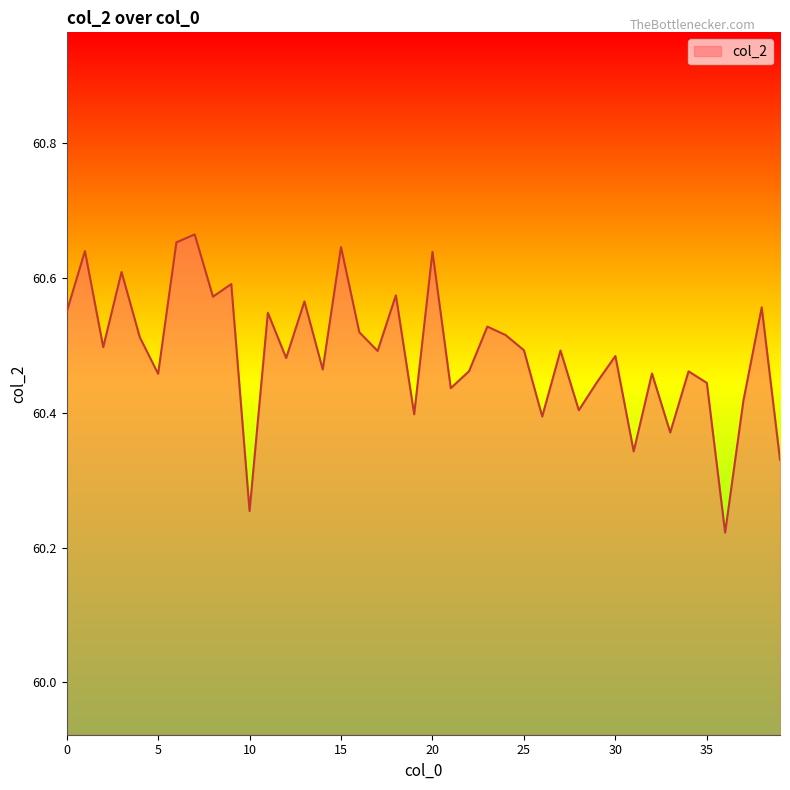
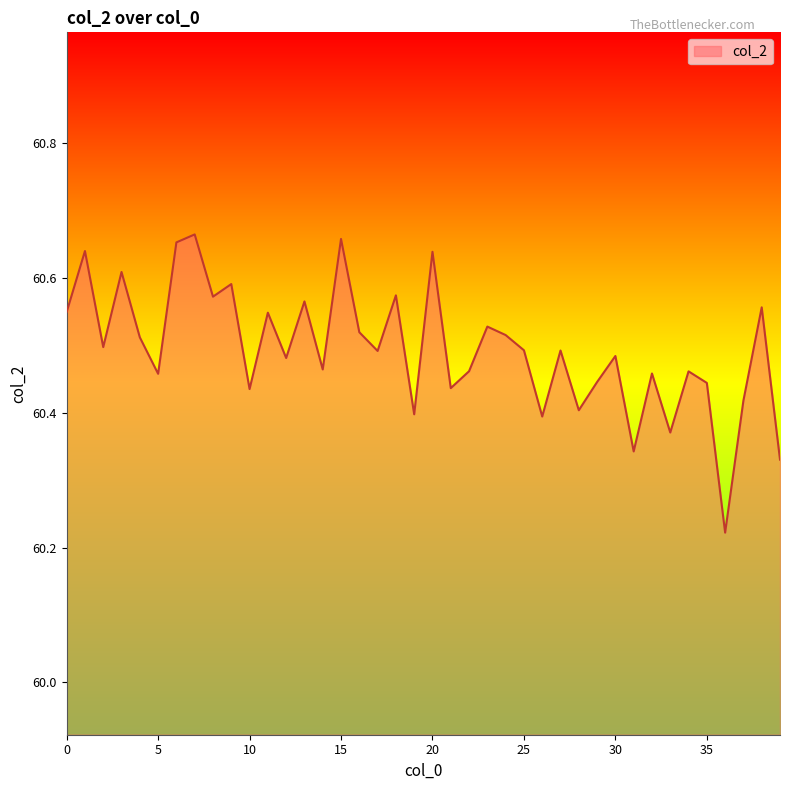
10: 60.25 -> 60.44
15: 60.65 -> 60.66
